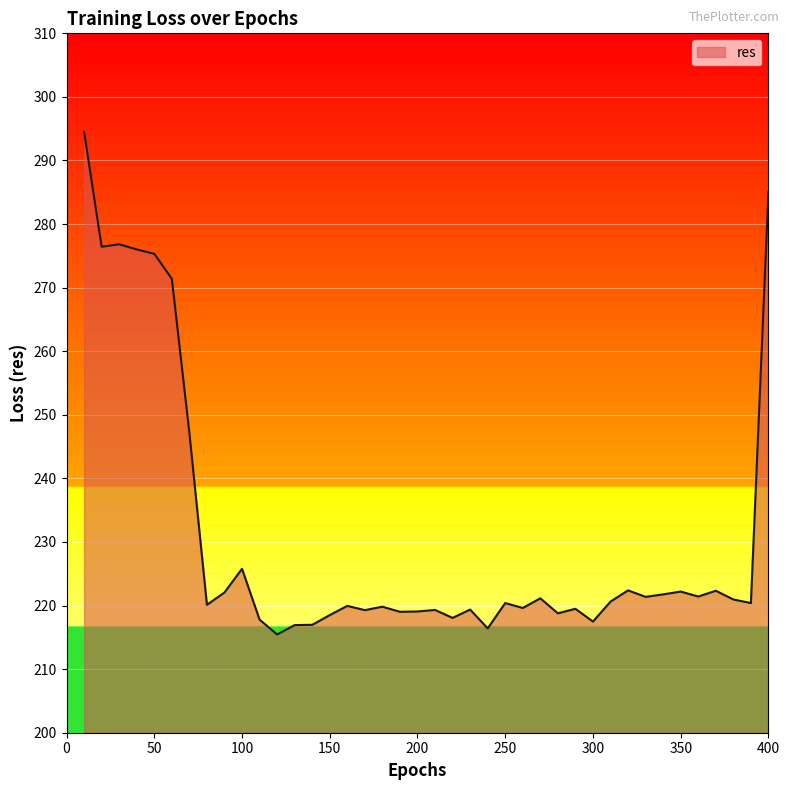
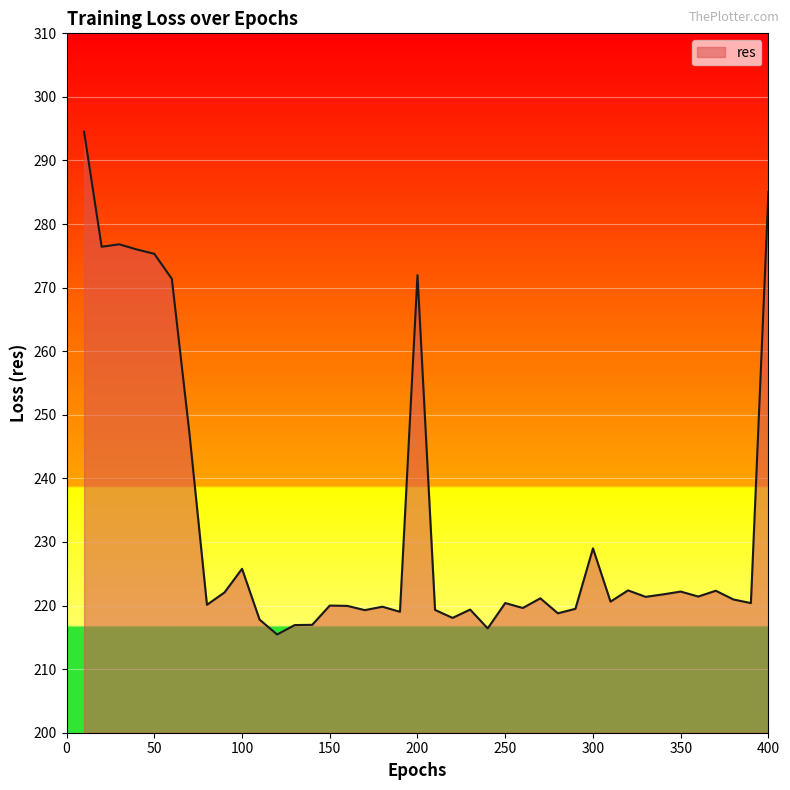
150: 219 -> 220
200: 219 -> 272
300: 217 -> 229
